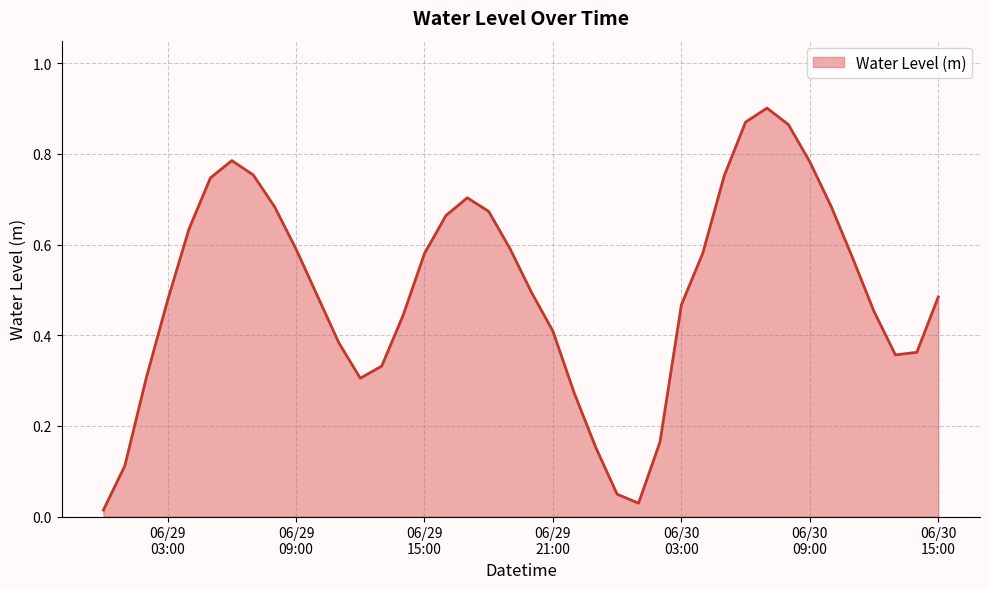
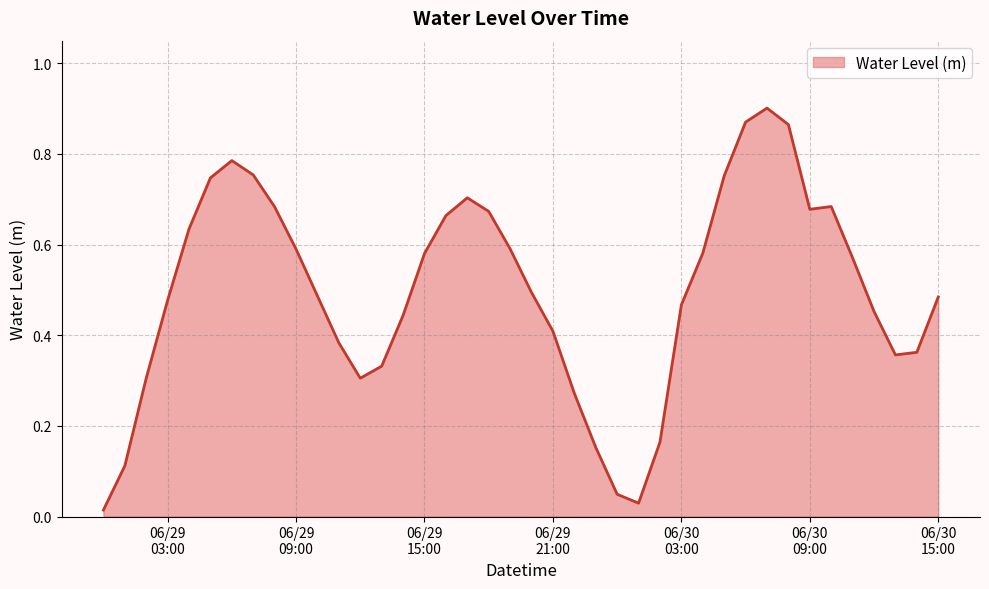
06/30 09:00: 0.78 -> 0.68
